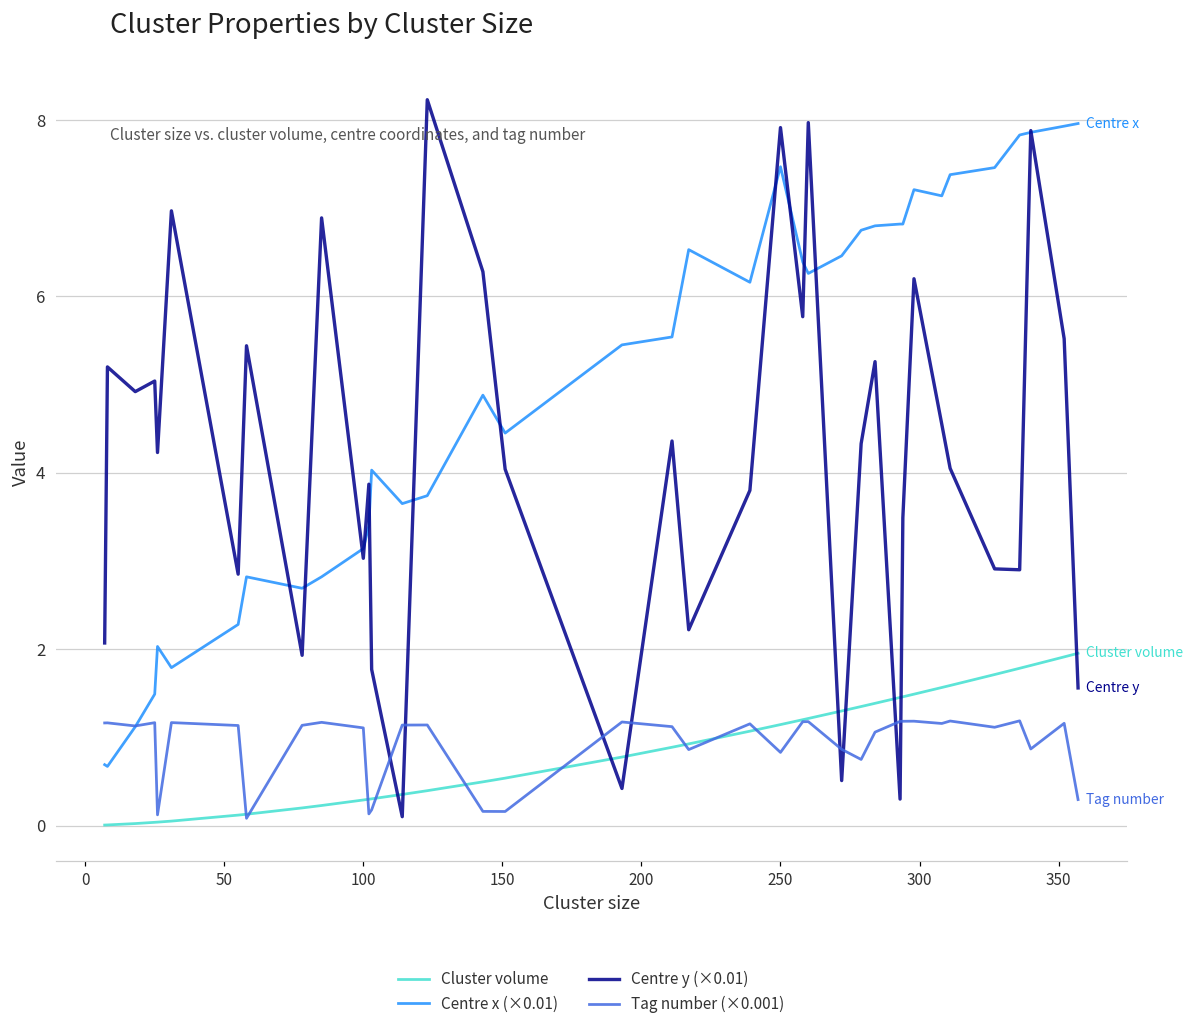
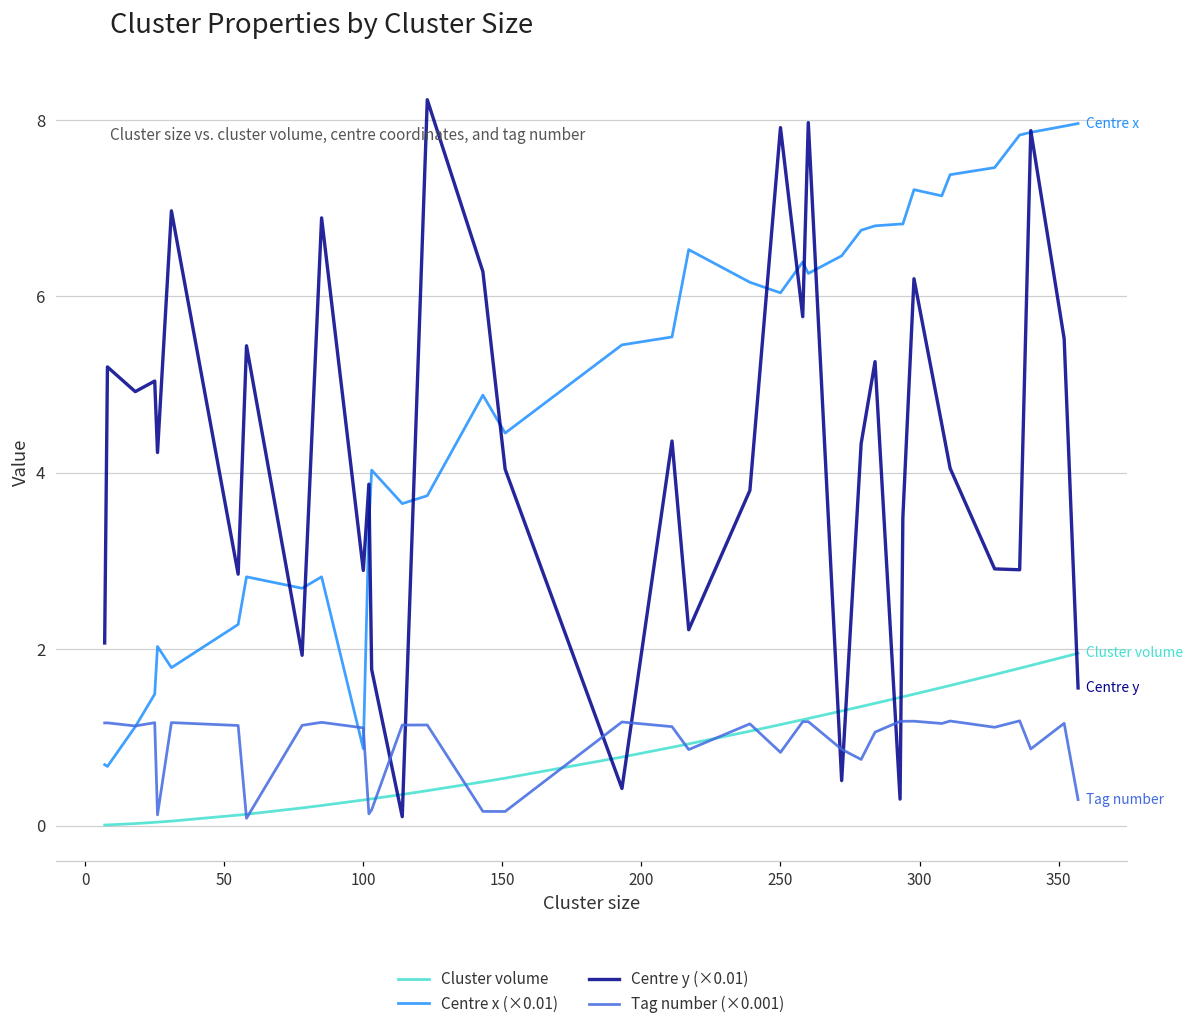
Centre x (×0.01), 100: 3.1 -> 0.9
Centre y (×0.01), 100: 3.0 -> 2.9
Centre x (×0.01), 250: 7.5 -> 6.0
